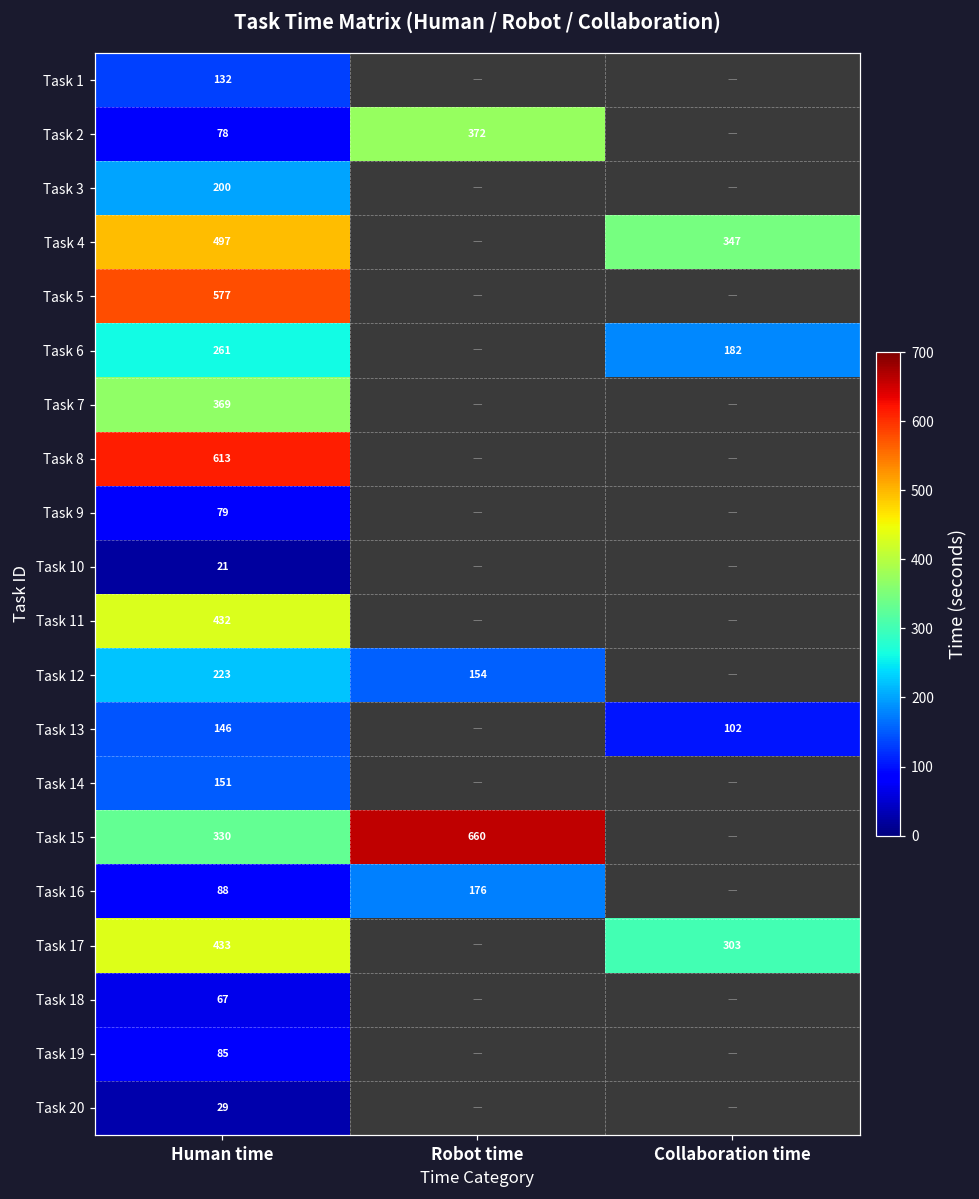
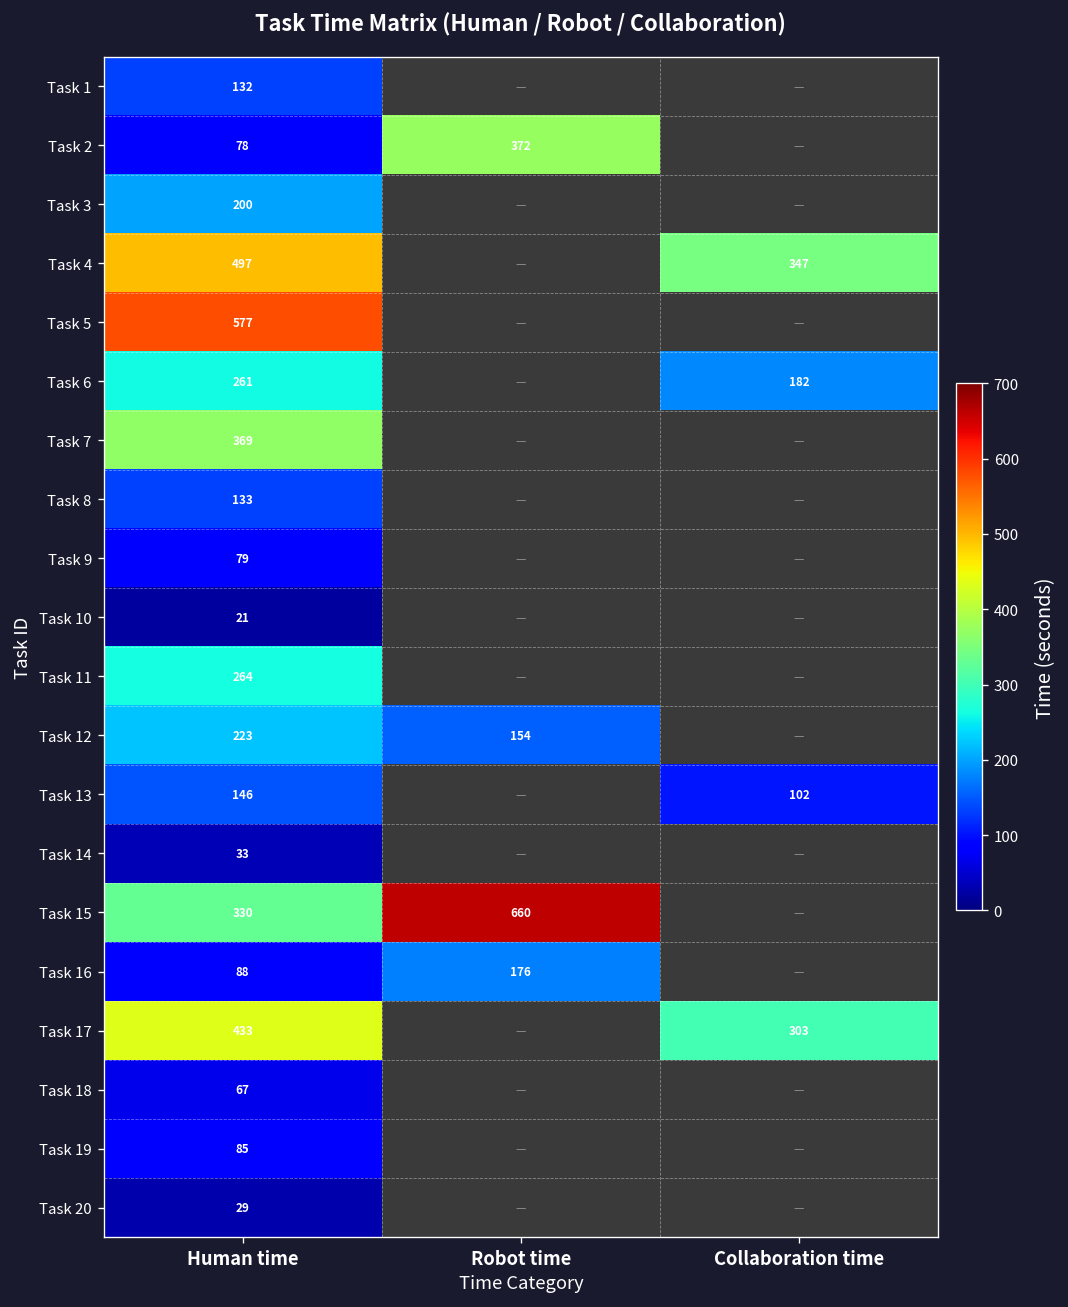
Task 8, Human time: 613 -> 133
Task 11, Human time: 432 -> 264
Task 14, Human time: 151 -> 33
